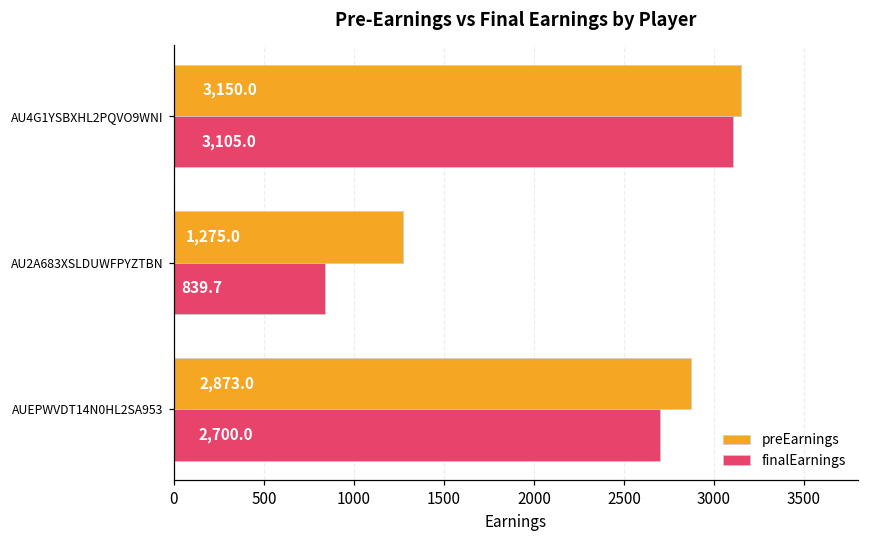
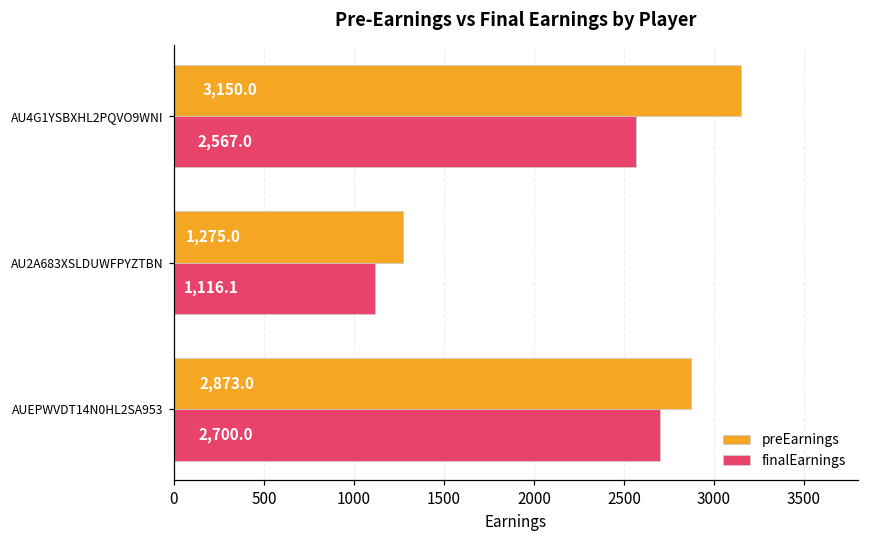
finalEarnings, AU4G1YSBXHL2PQVO9WNI: 3,105.0 -> 2,567.0
finalEarnings, AU2A683XSLDUWFPYZTBN: 839.7 -> 1,116.1
